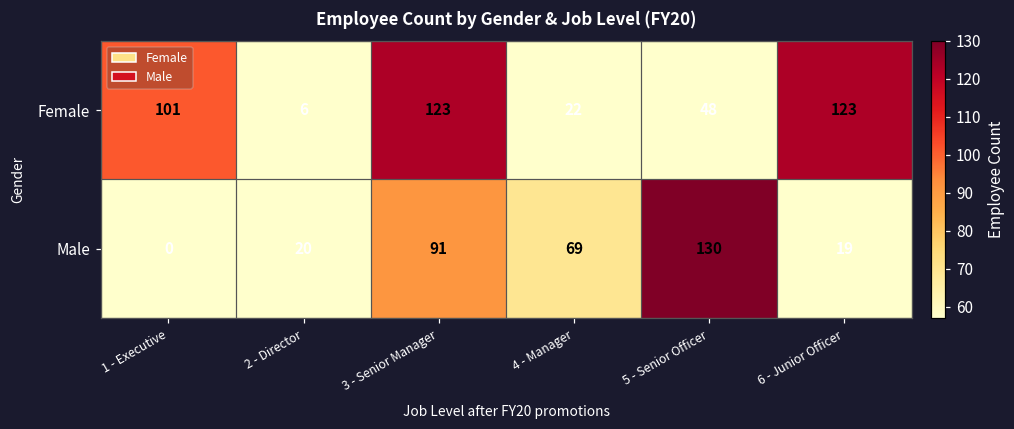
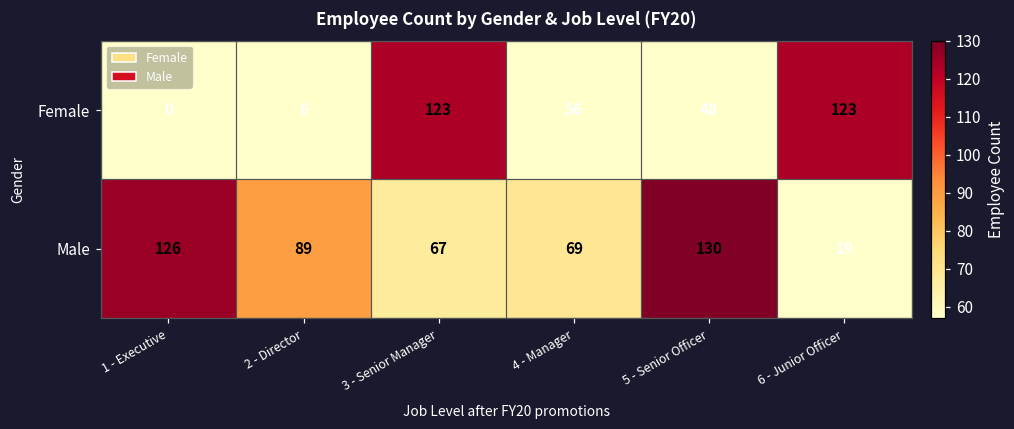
Female, 1 - Executive: 101 -> 0
Female, 4 - Manager: 22 -> 56
Male, 1 - Executive: 0 -> 126
Male, 2 - Director: 20 -> 89
Male, 3 - Senior Manager: 91 -> 67
